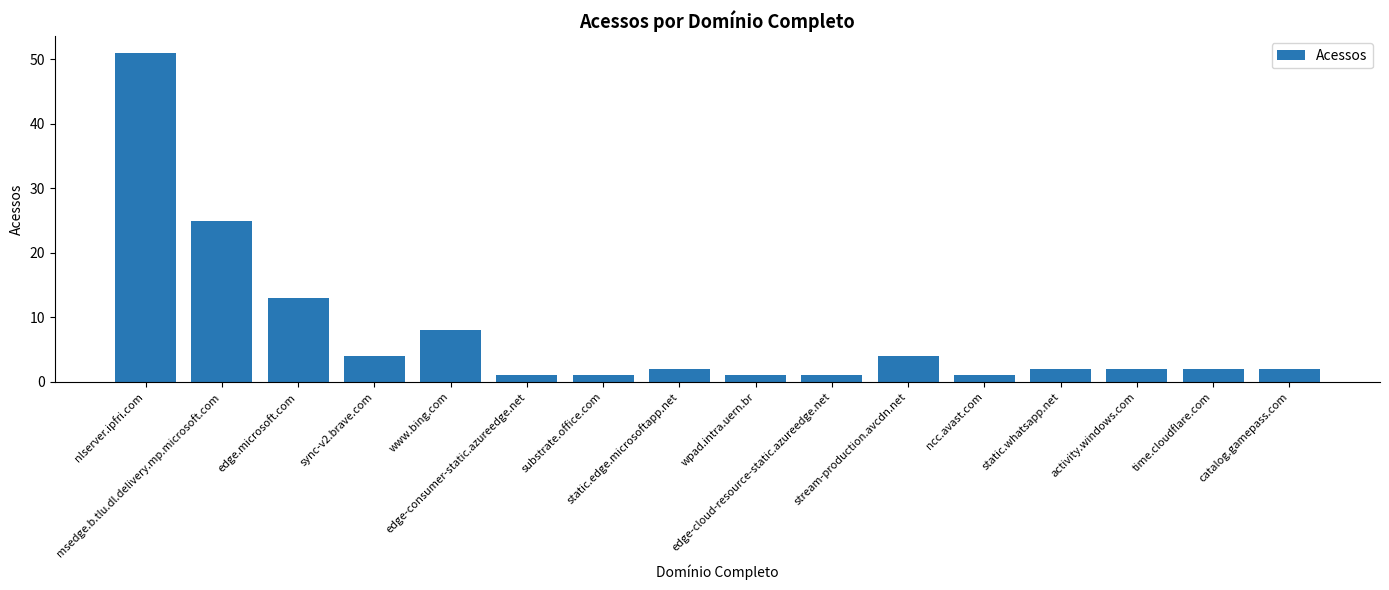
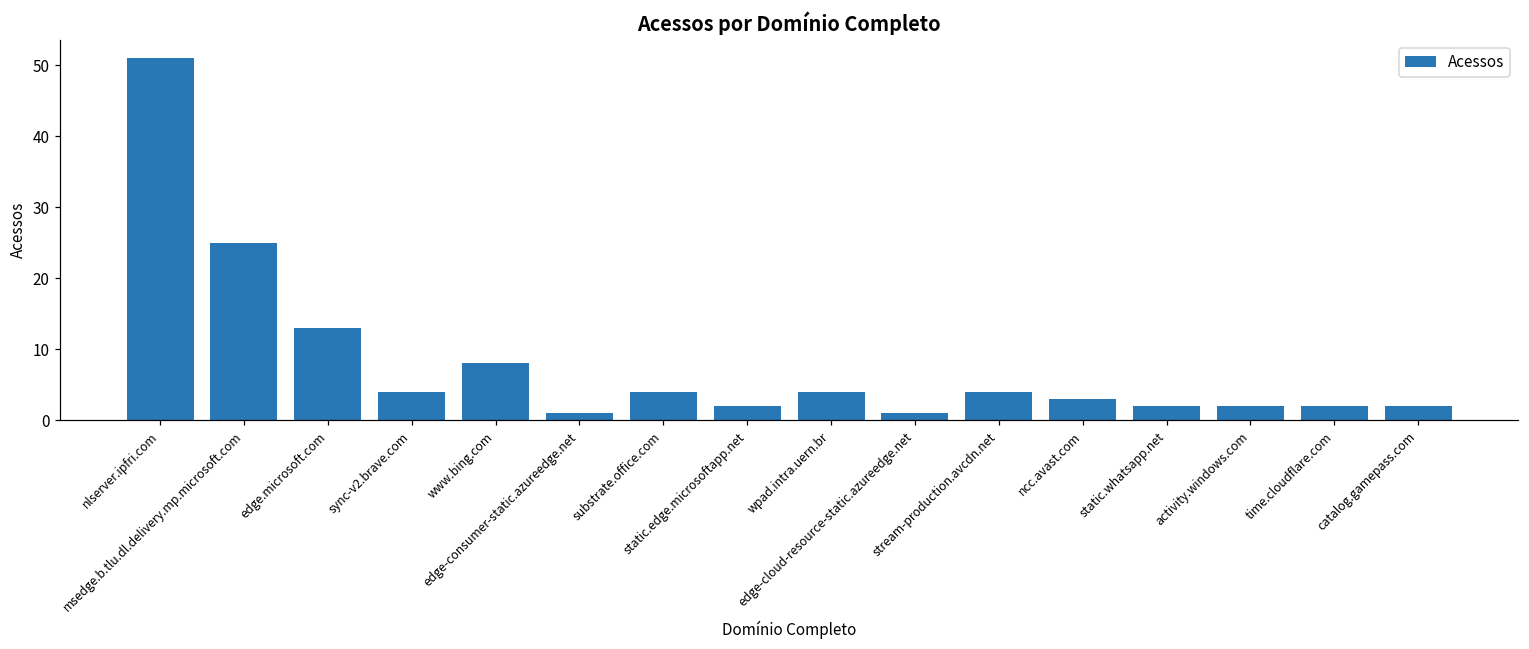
substrate.office.com: 1 -> 4
wpad.intra.uern.br: 1 -> 4
ncc.avast.com: 1 -> 3
